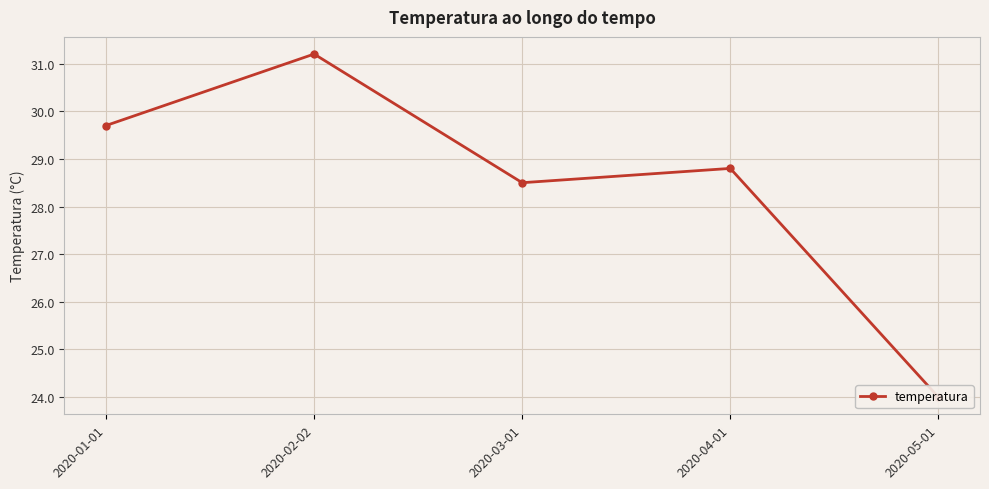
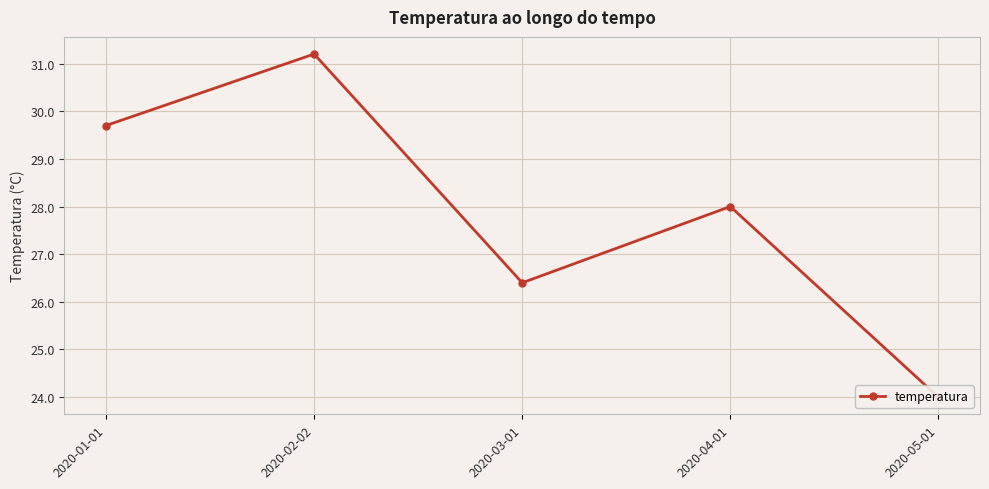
2020-03-01: 28.5 -> 26.4
2020-04-01: 28.8 -> 28.0
